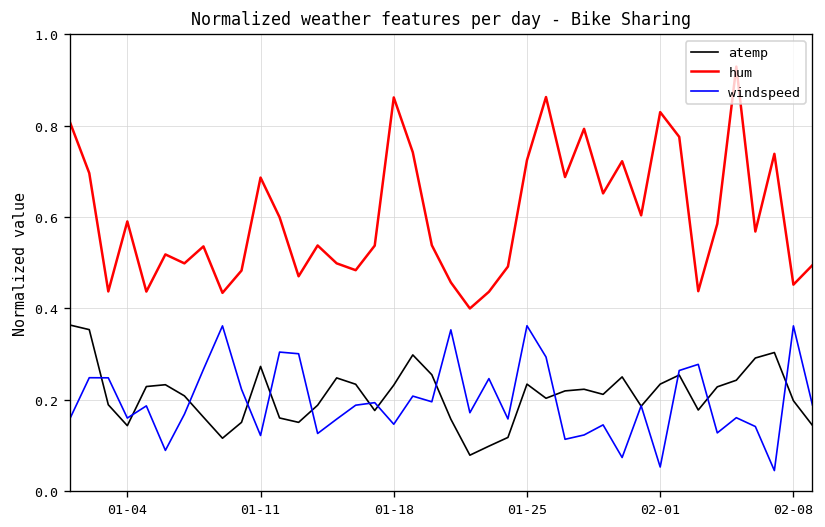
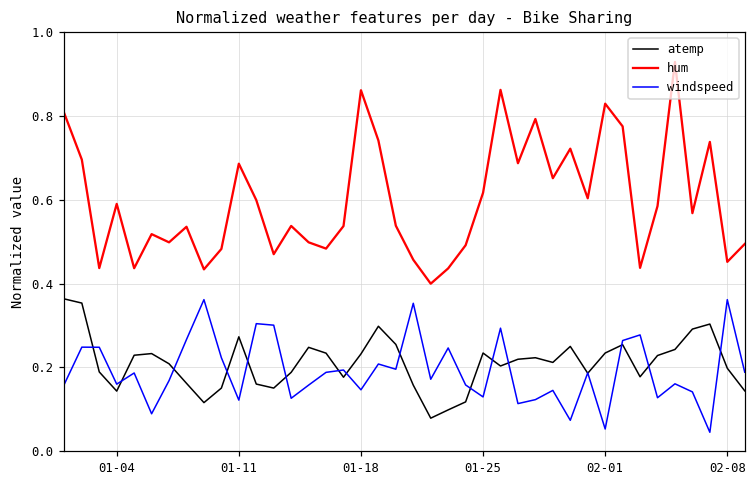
hum, 01-25: 0.72 -> 0.62
windspeed, 01-25: 0.36 -> 0.13
